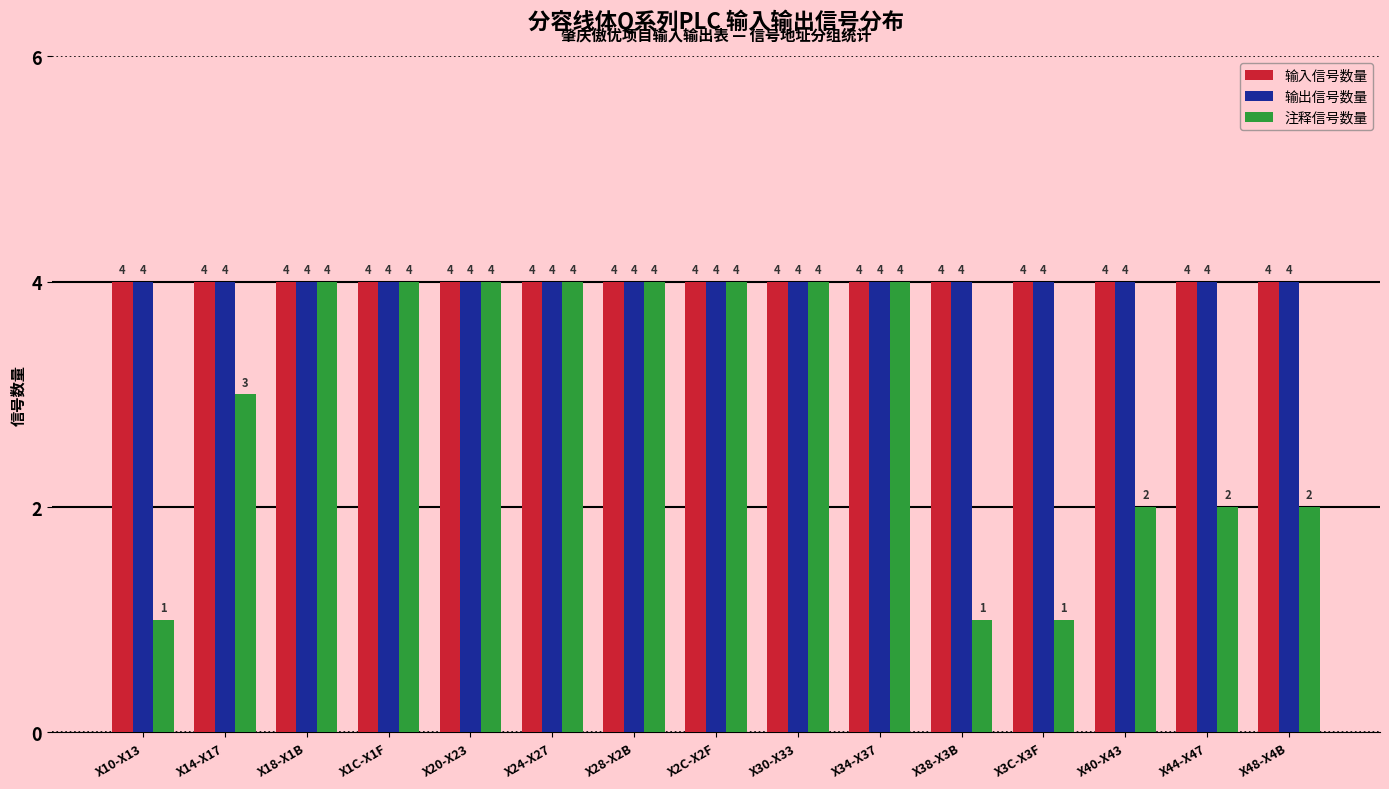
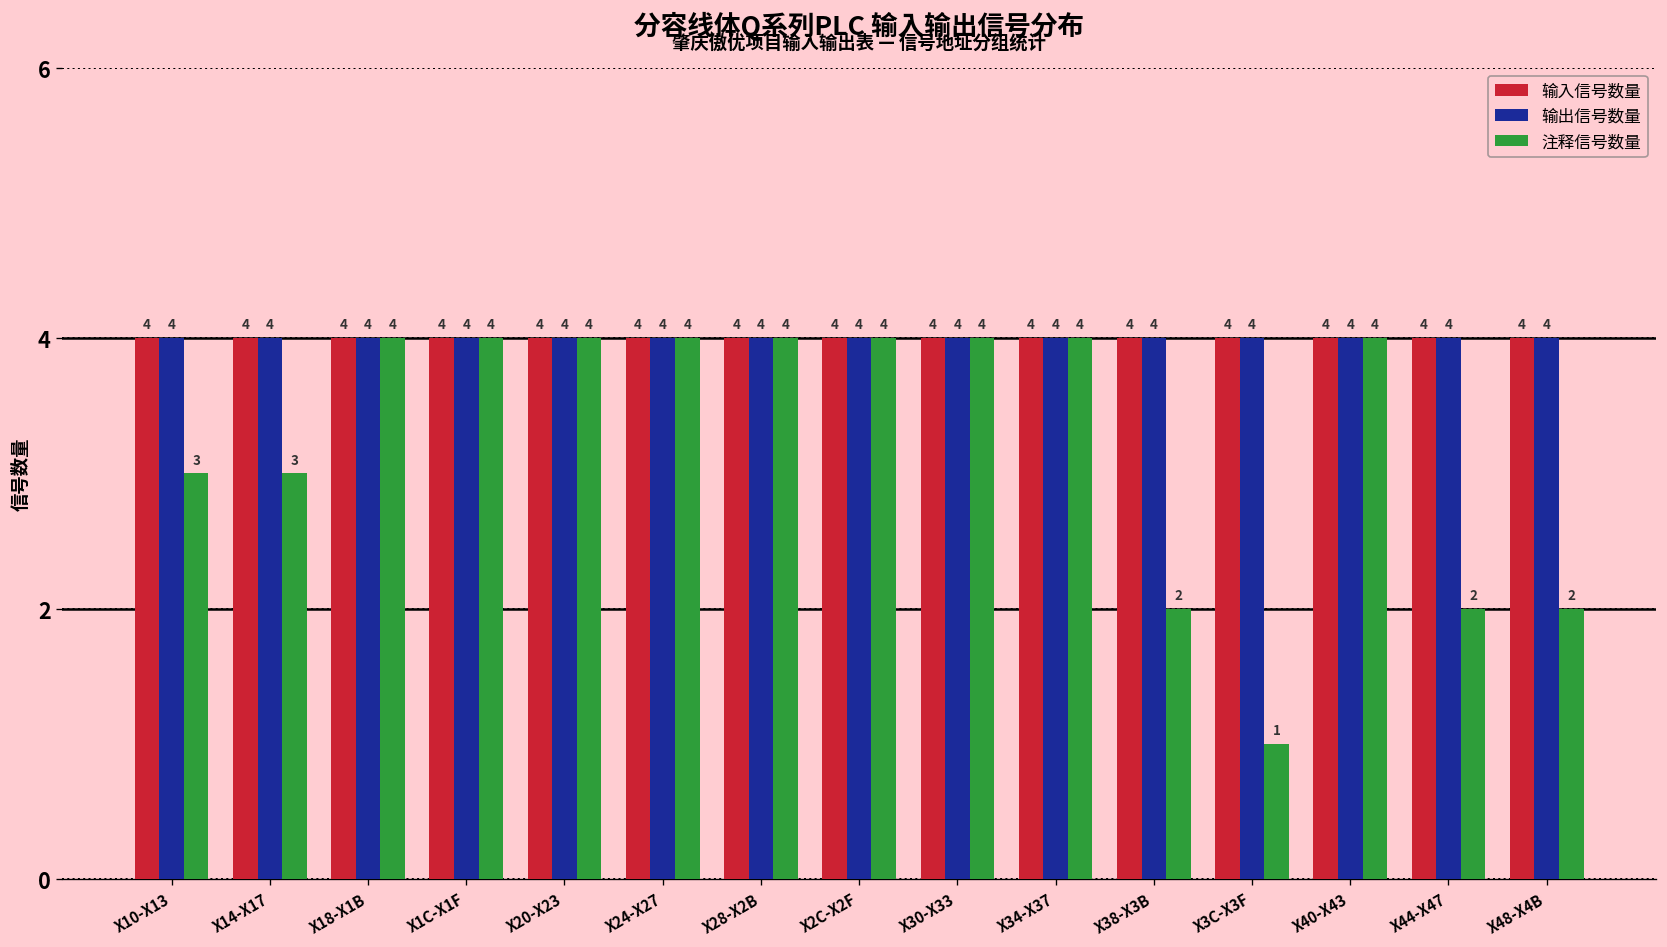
注释信号数量, X10-X13: 1 -> 3
注释信号数量, X38-X3B: 1 -> 2
注释信号数量, X40-X43: 2 -> 4
